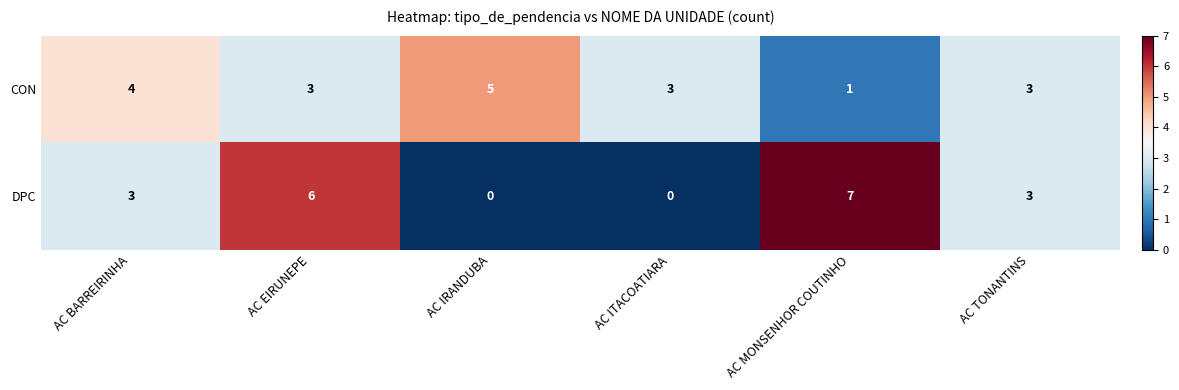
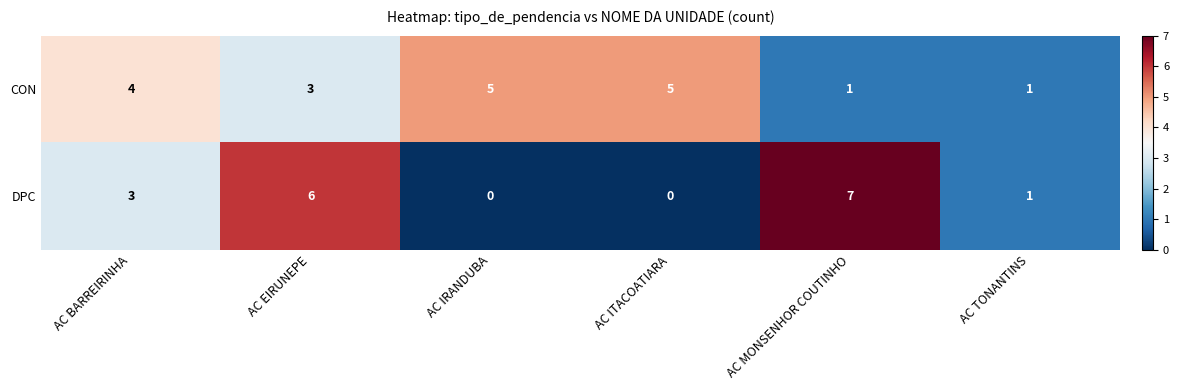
CON, AC ITACOATIARA: 3 -> 5
CON, AC TONANTINS: 3 -> 1
DPC, AC TONANTINS: 3 -> 1
